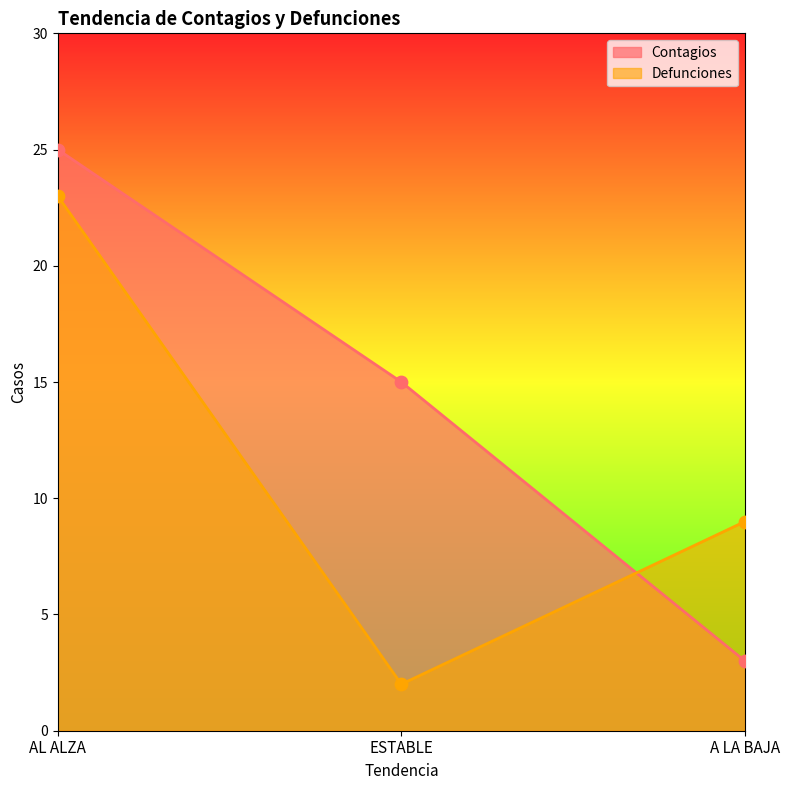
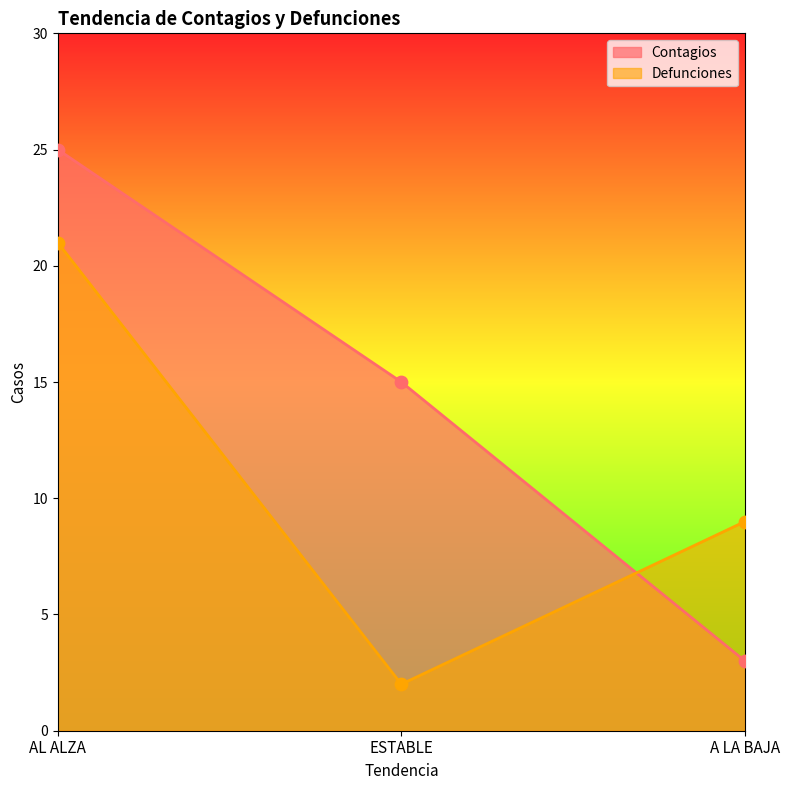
Defunciones, AL ALZA: 23 -> 21
